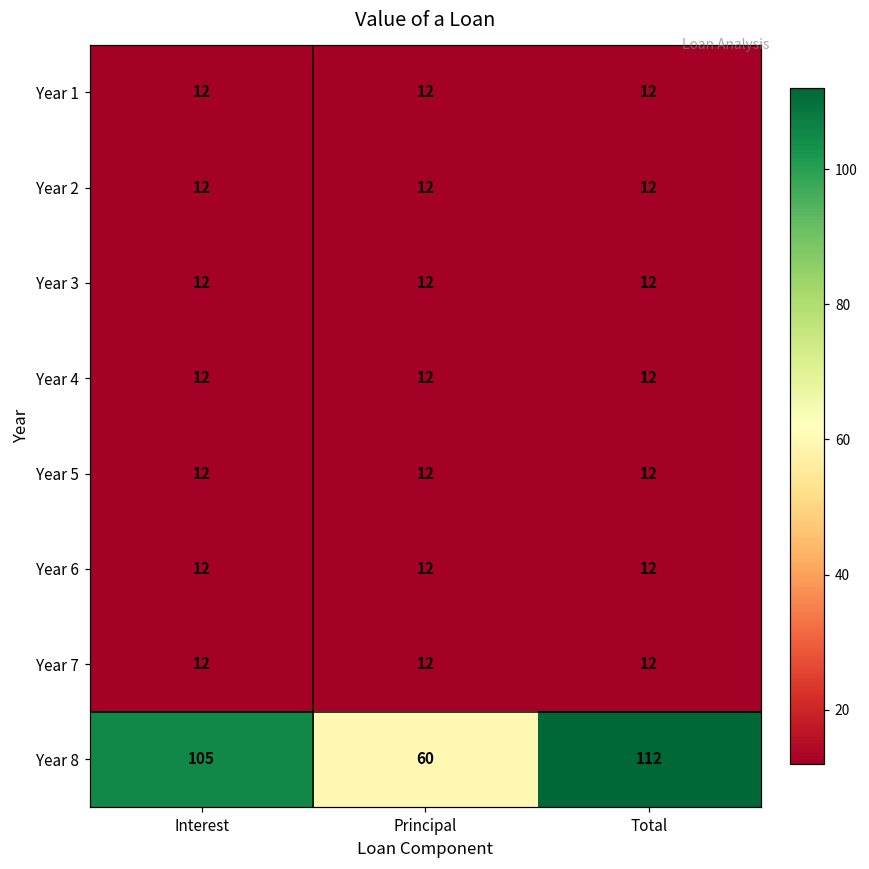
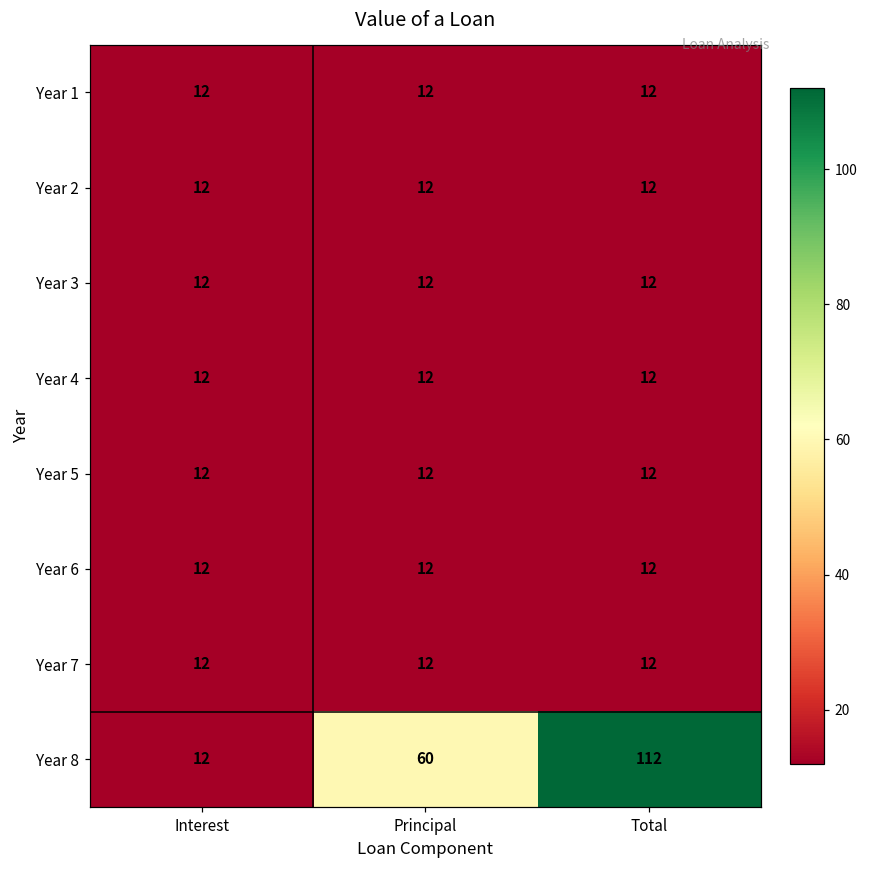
Year 8, Interest: 105 -> 12
